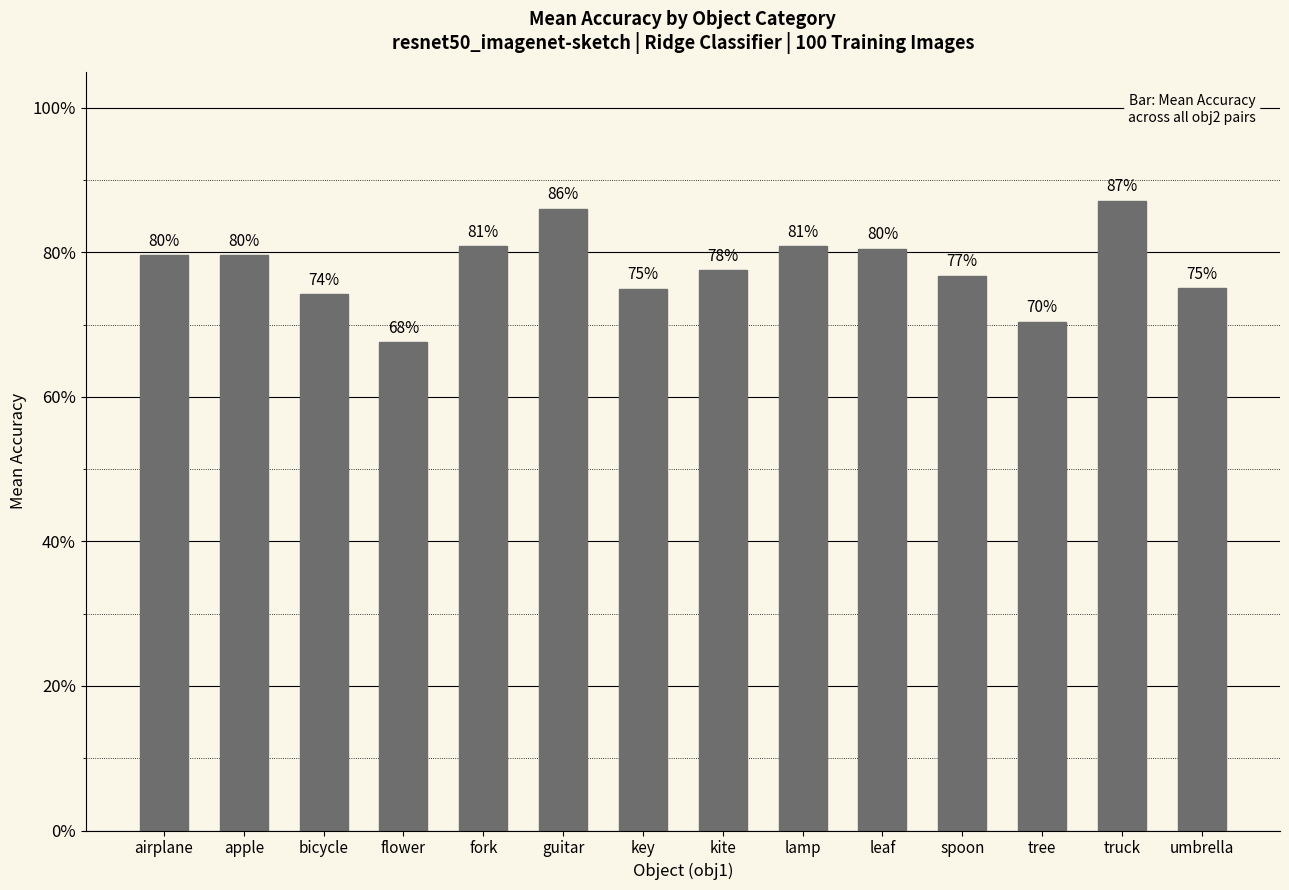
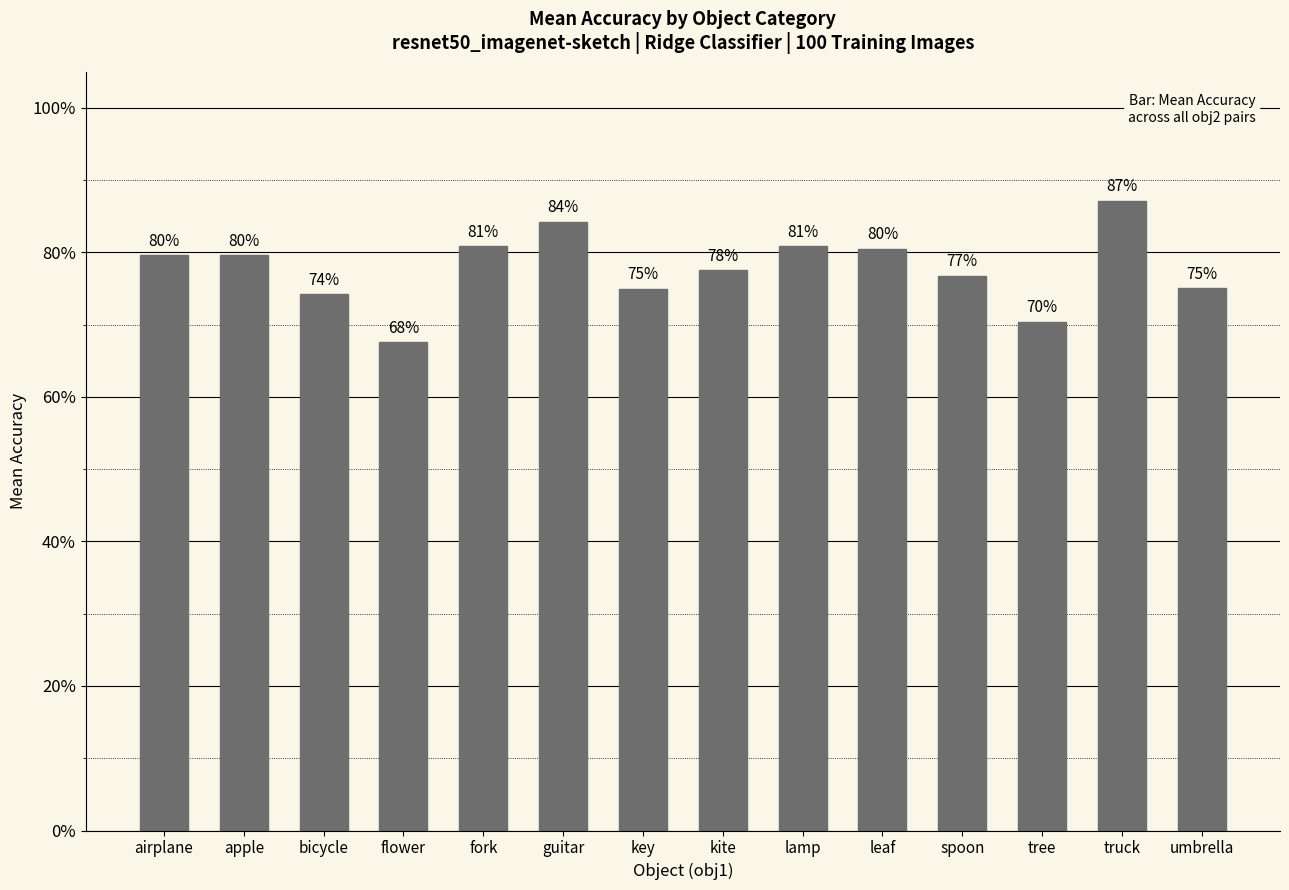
guitar: 86% -> 84%
